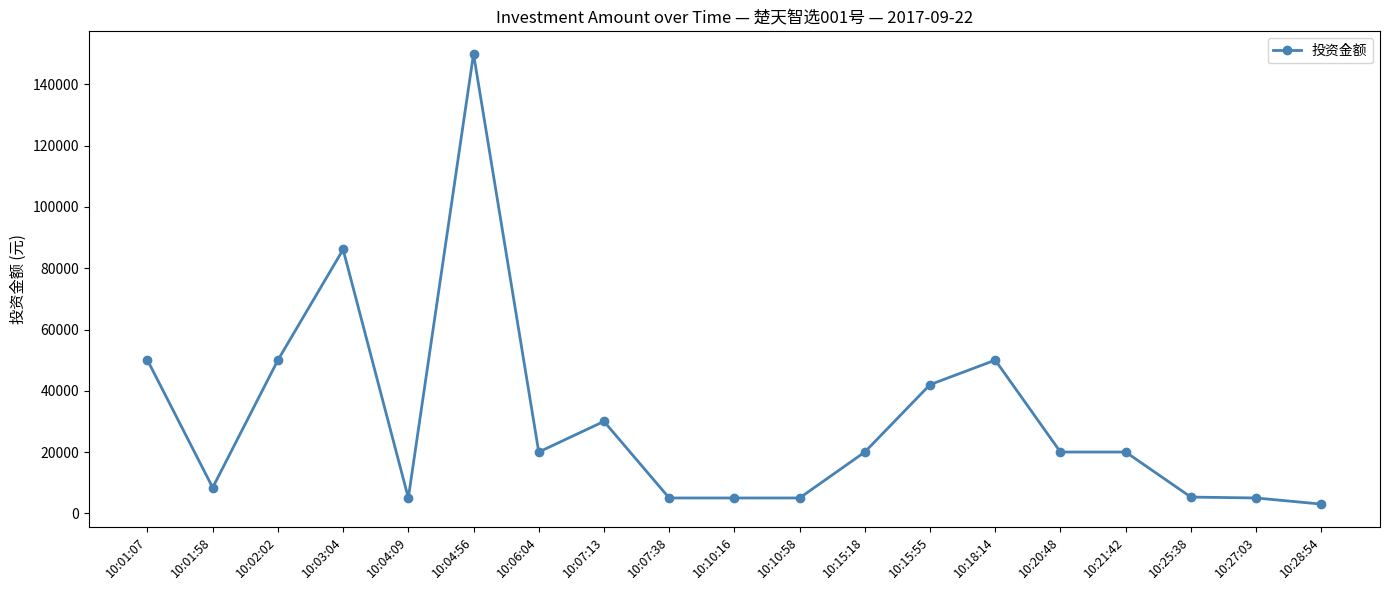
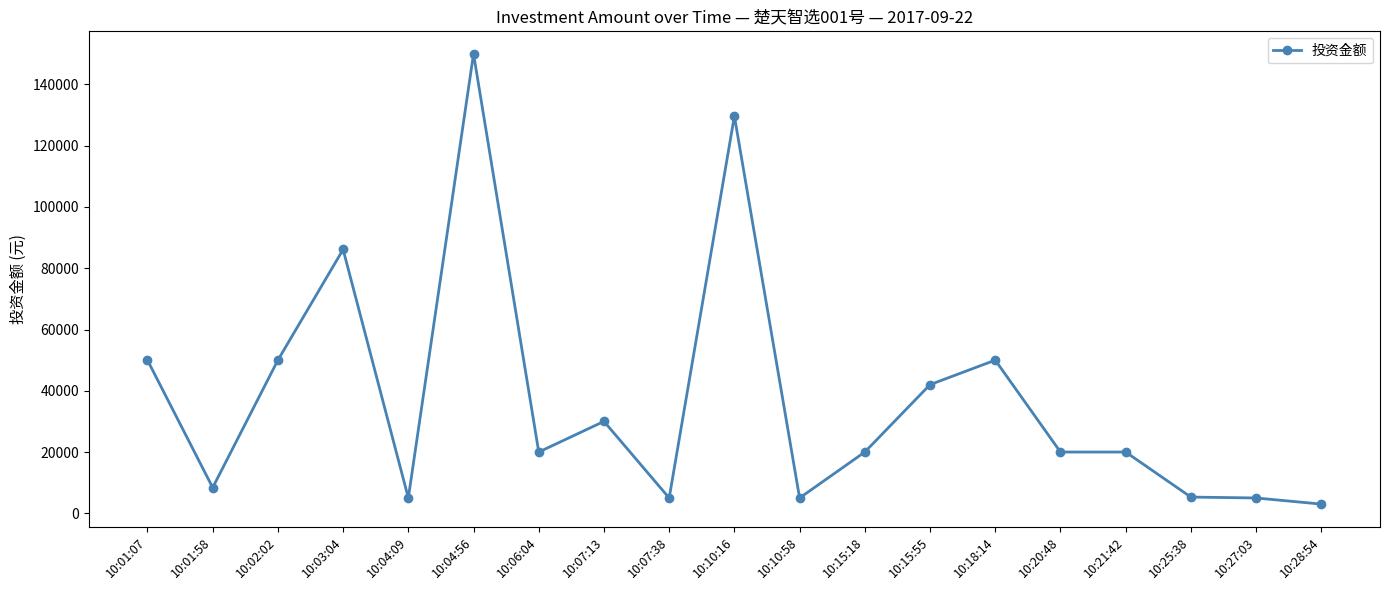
10:10:16: 5000 -> 130000
